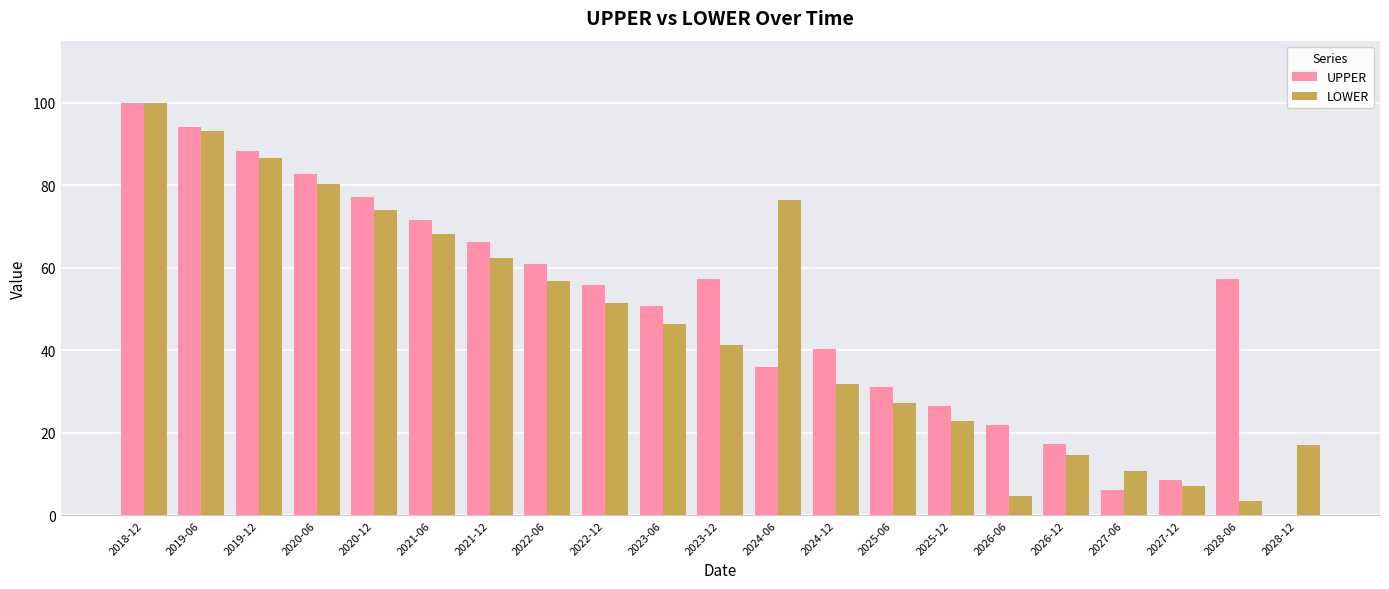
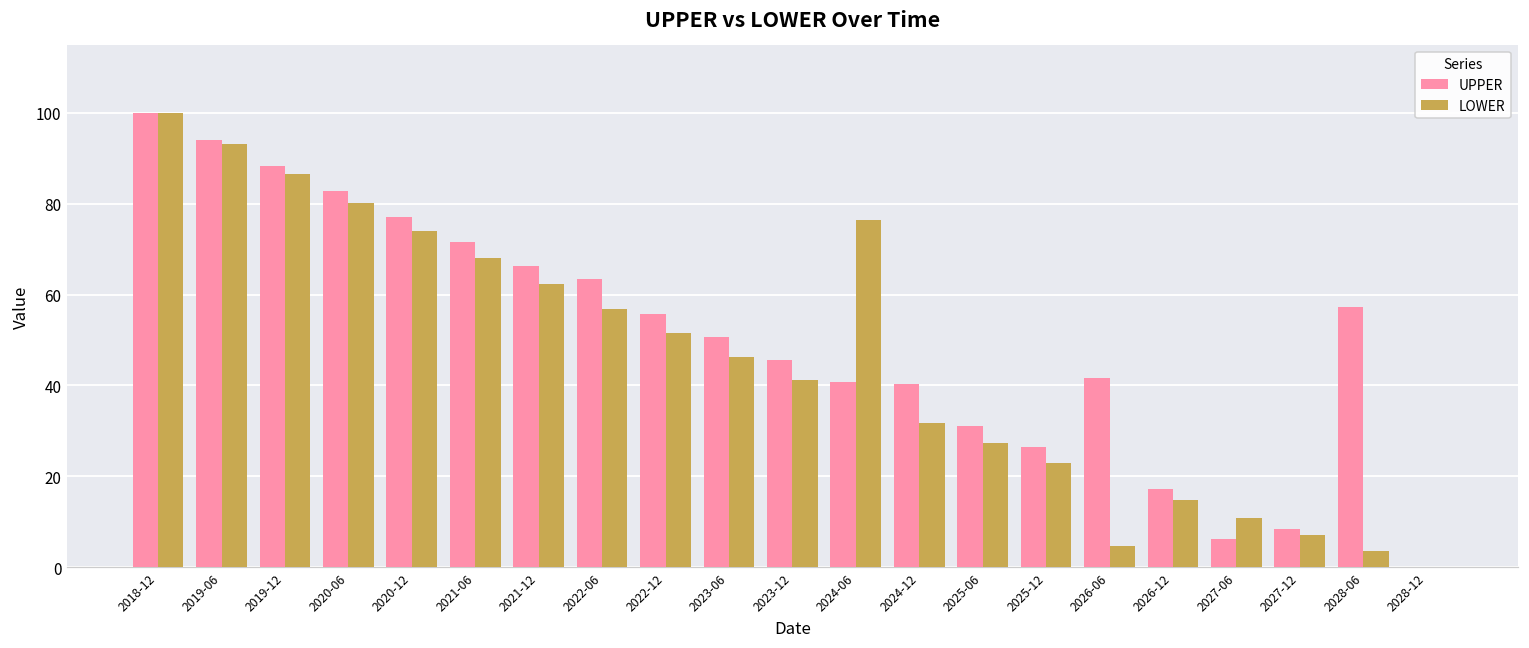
UPPER, 2022-06: 61 -> 63
UPPER, 2023-12: 57 -> 46
UPPER, 2024-06: 36 -> 41
UPPER, 2026-06: 22 -> 42
LOWER, 2028-12: 17 -> 0
